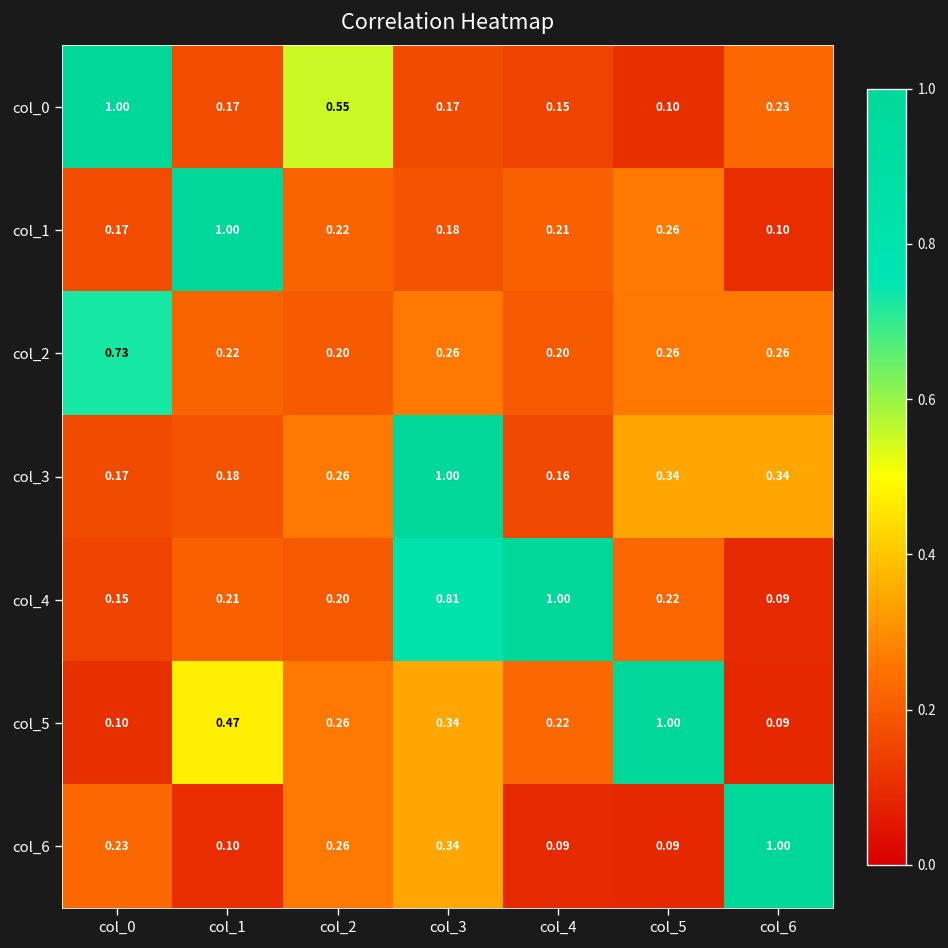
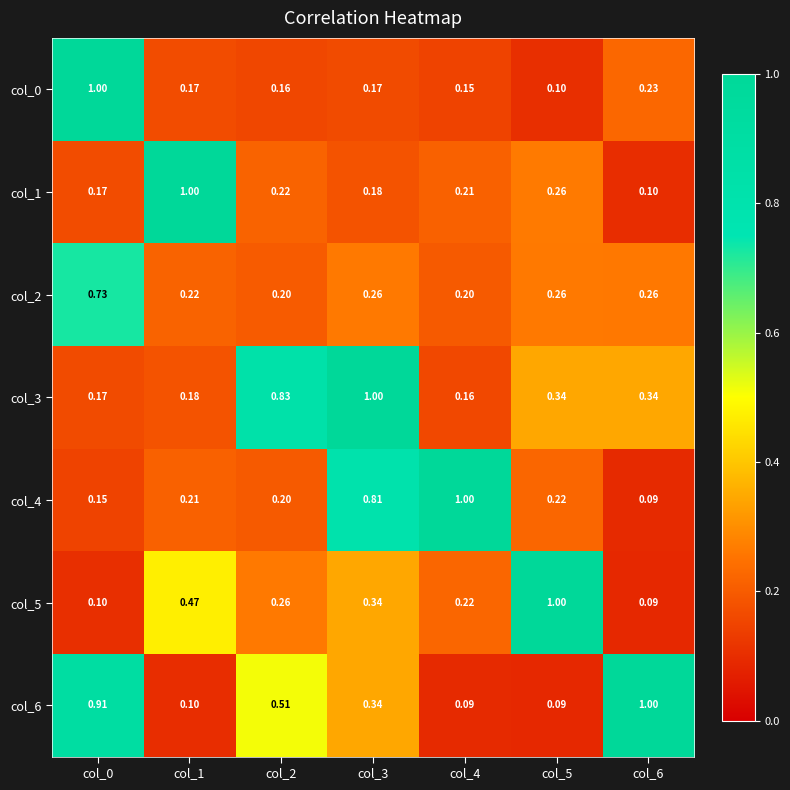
col_0, col_2: 0.55 -> 0.16
col_3, col_2: 0.26 -> 0.83
col_6, col_0: 0.23 -> 0.91
col_6, col_2: 0.26 -> 0.51
